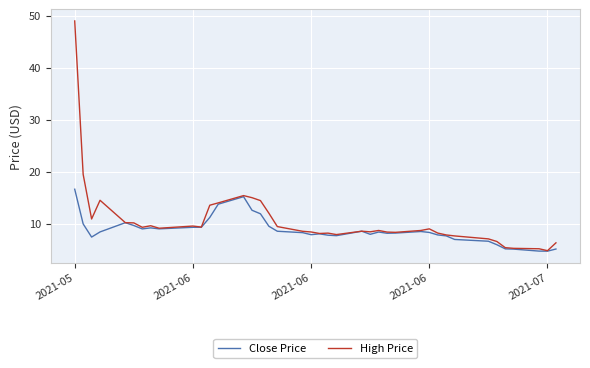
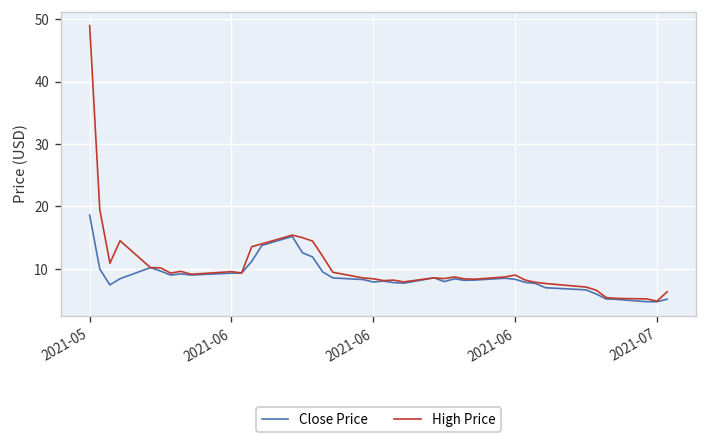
Close Price, 2021-05: 17 -> 19
